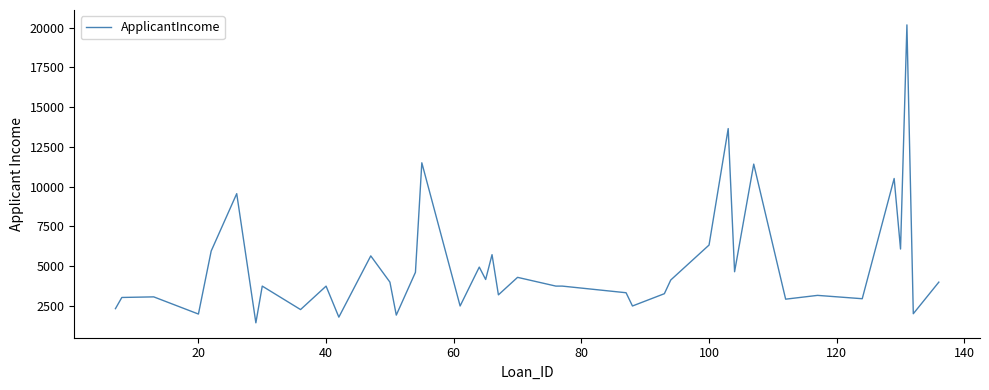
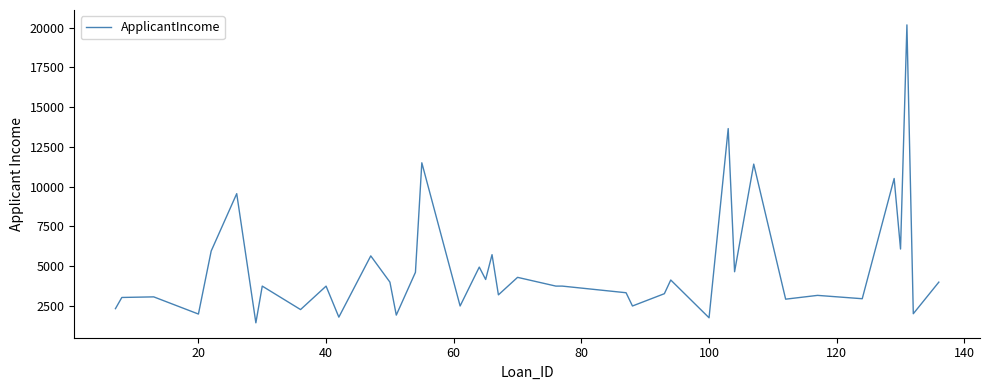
100: 6300 -> 1800
